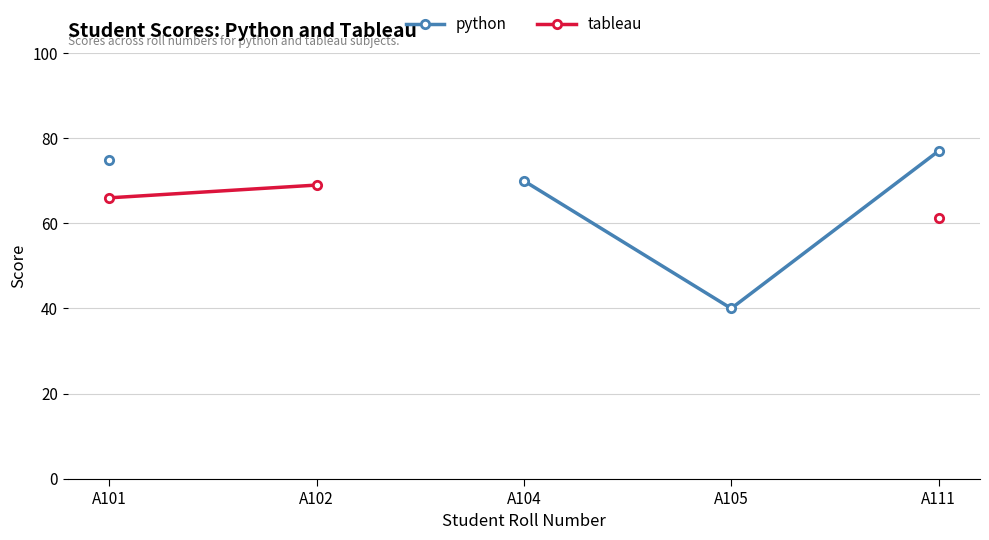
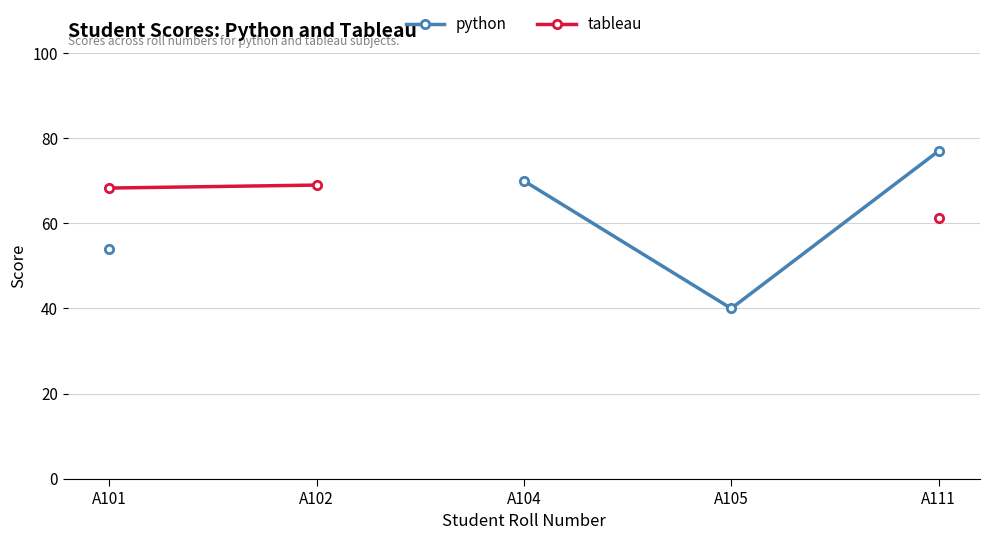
python, A101: 75 -> 54
tableau, A101: 66 -> 68
